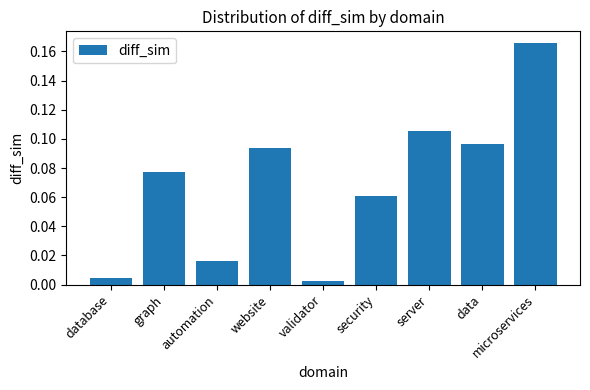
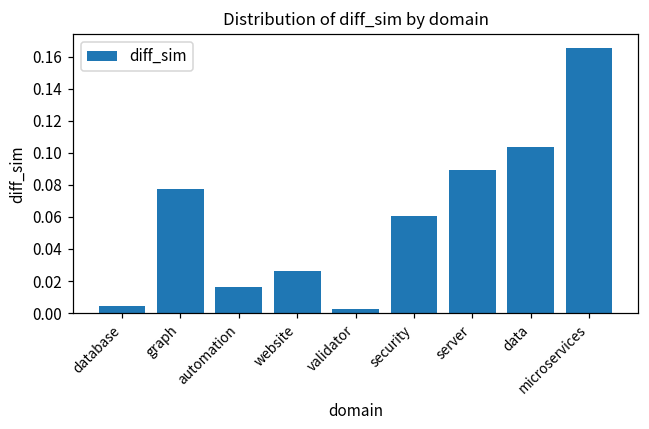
website: 0.094 -> 0.026
server: 0.106 -> 0.089
data: 0.096 -> 0.103
